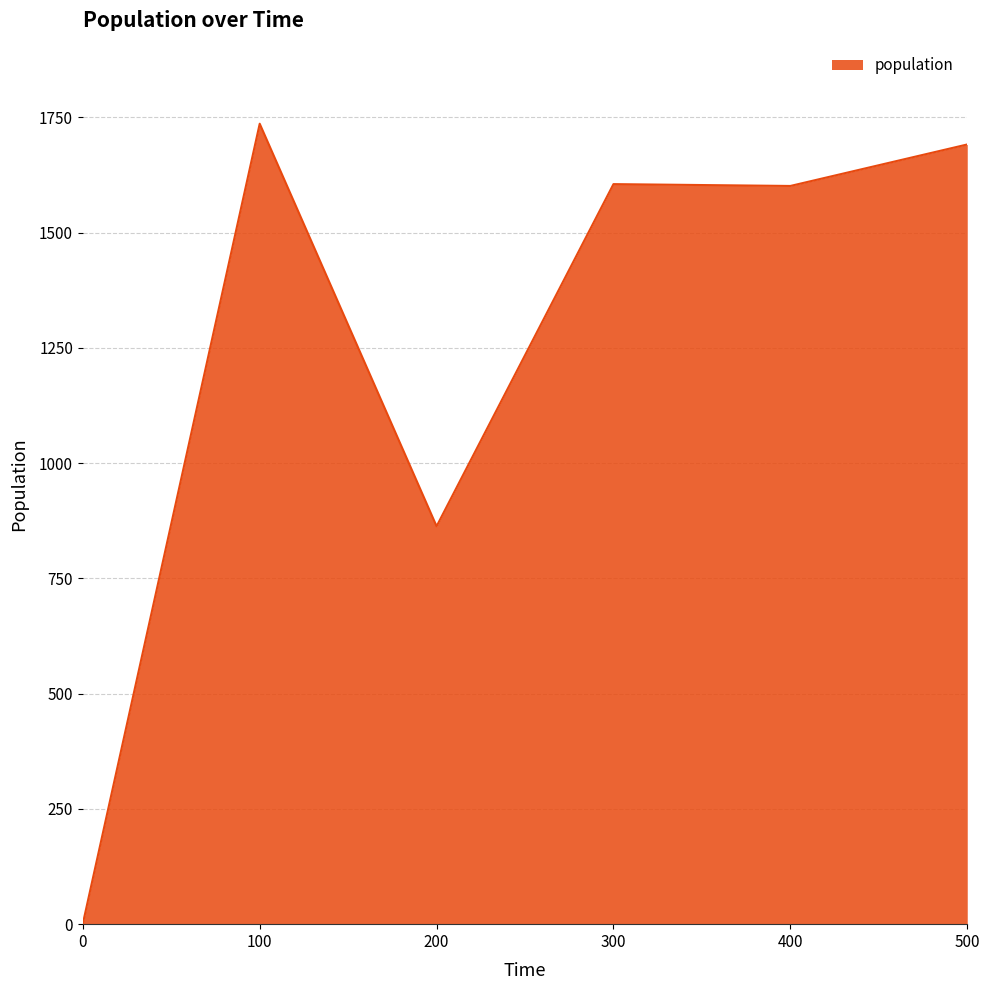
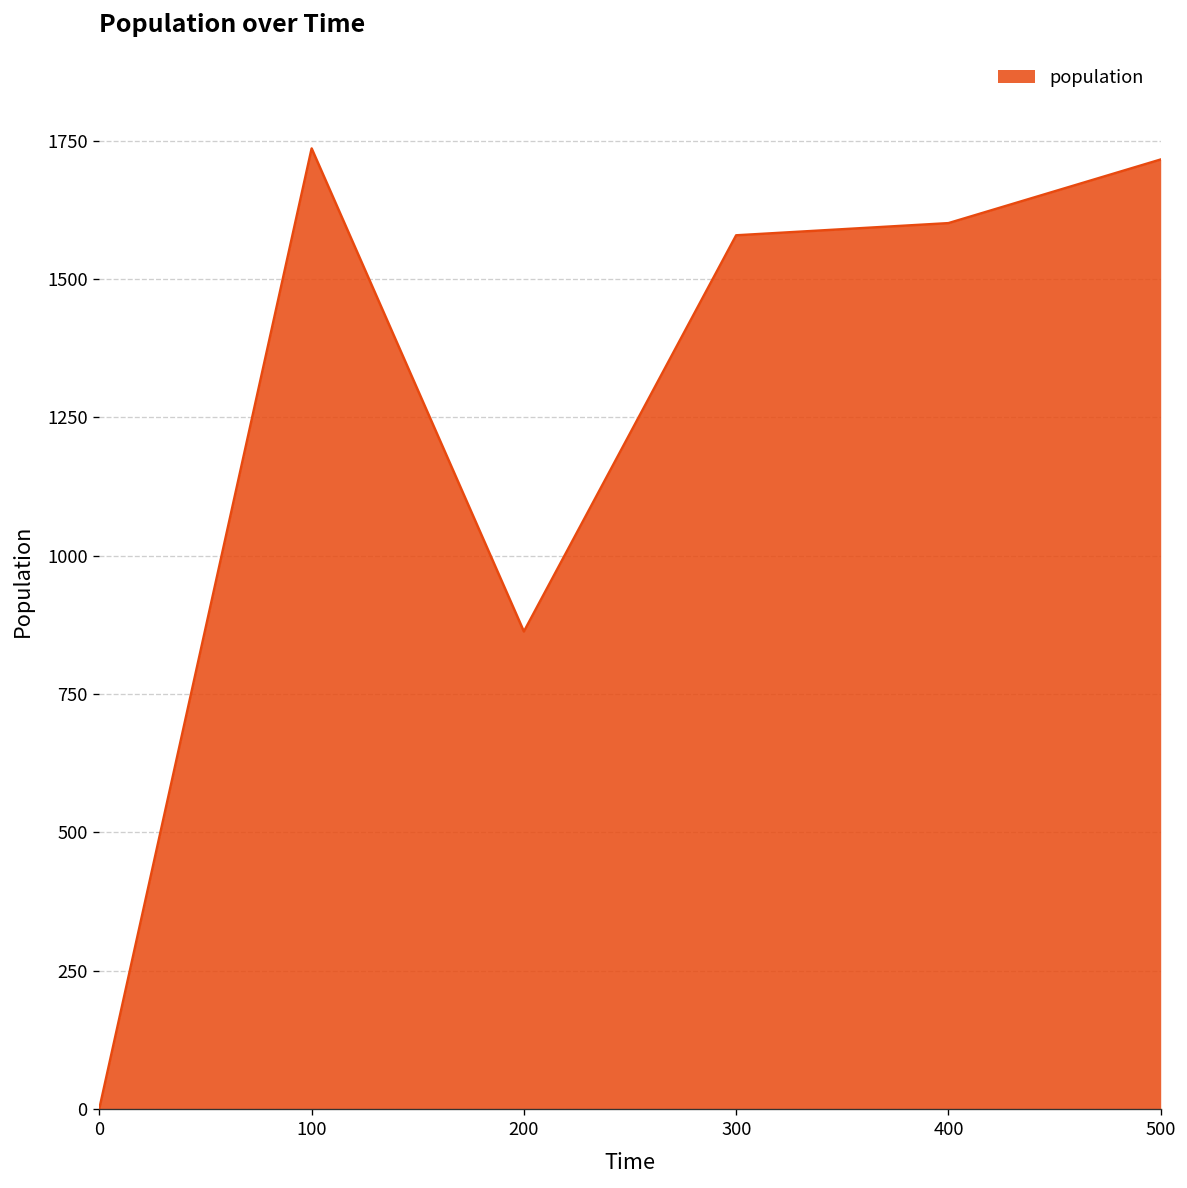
300: 1610 -> 1580
500: 1690 -> 1720
